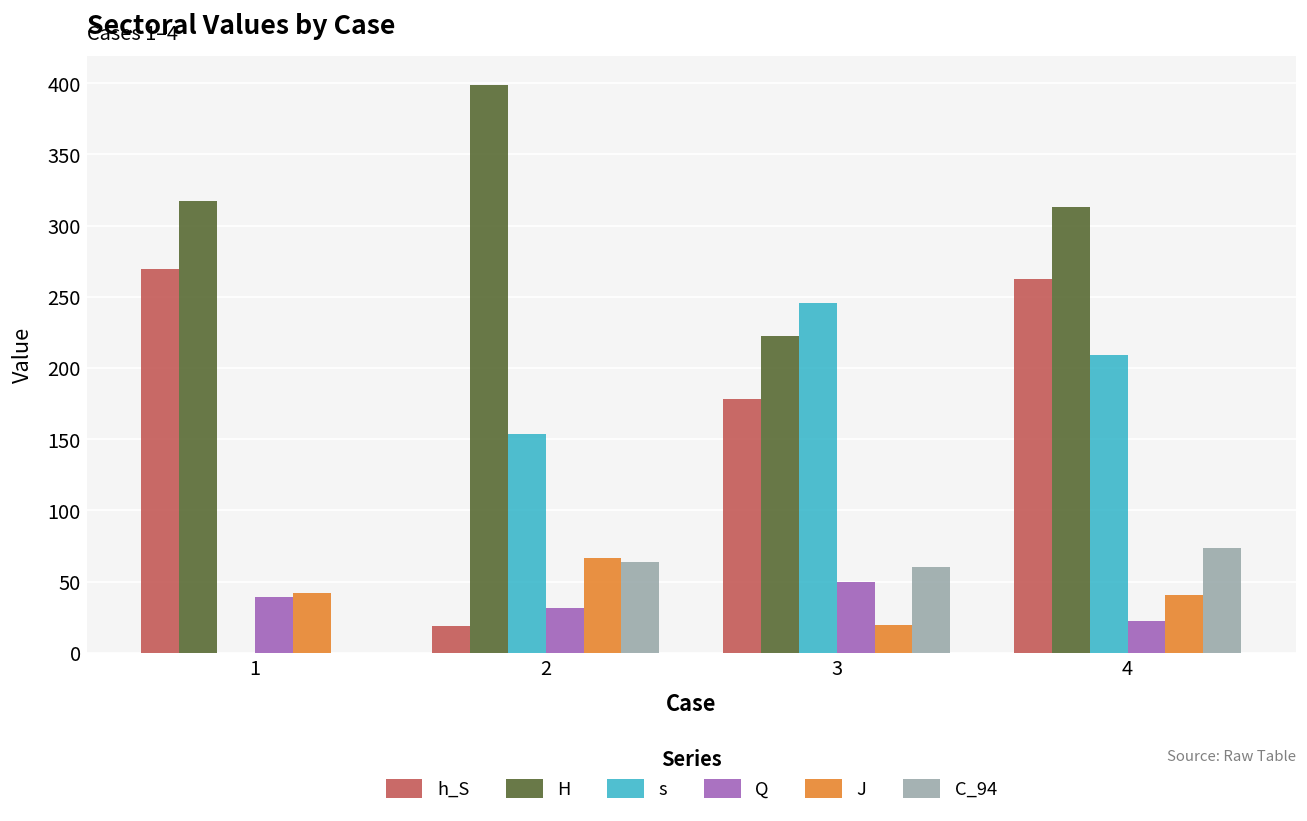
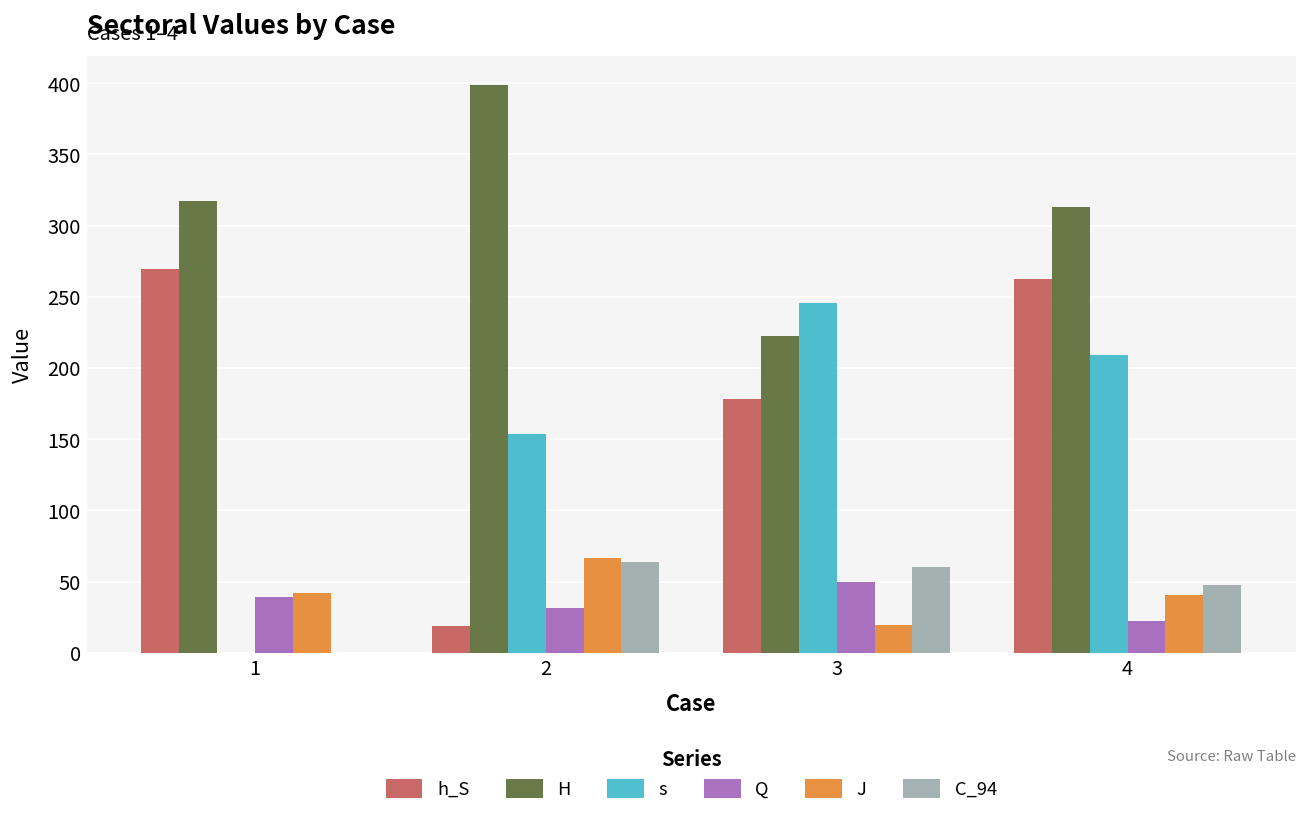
C_94, 4: 74 -> 48
